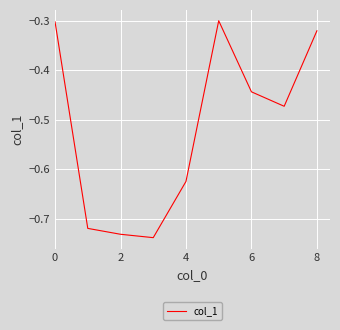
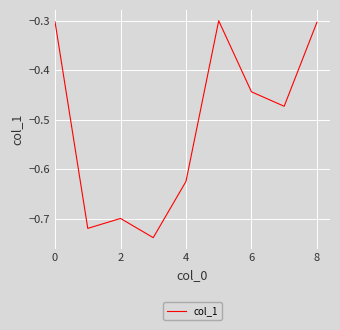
2: -0.73 -> -0.70
8: -0.32 -> -0.30
